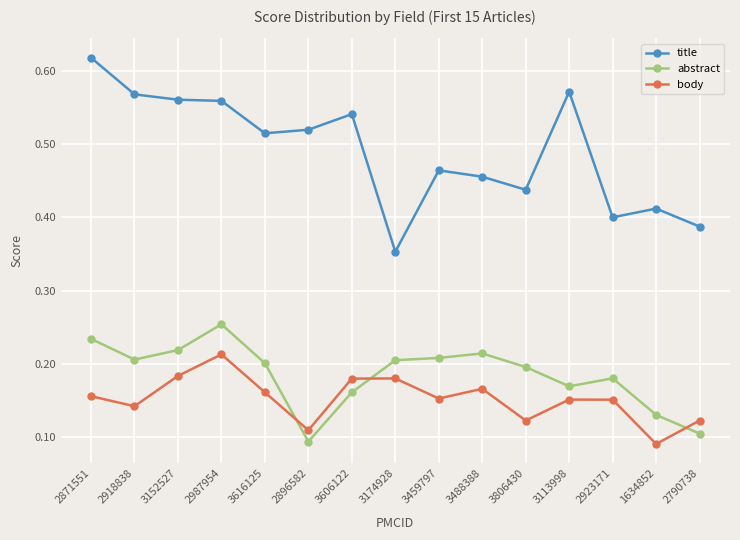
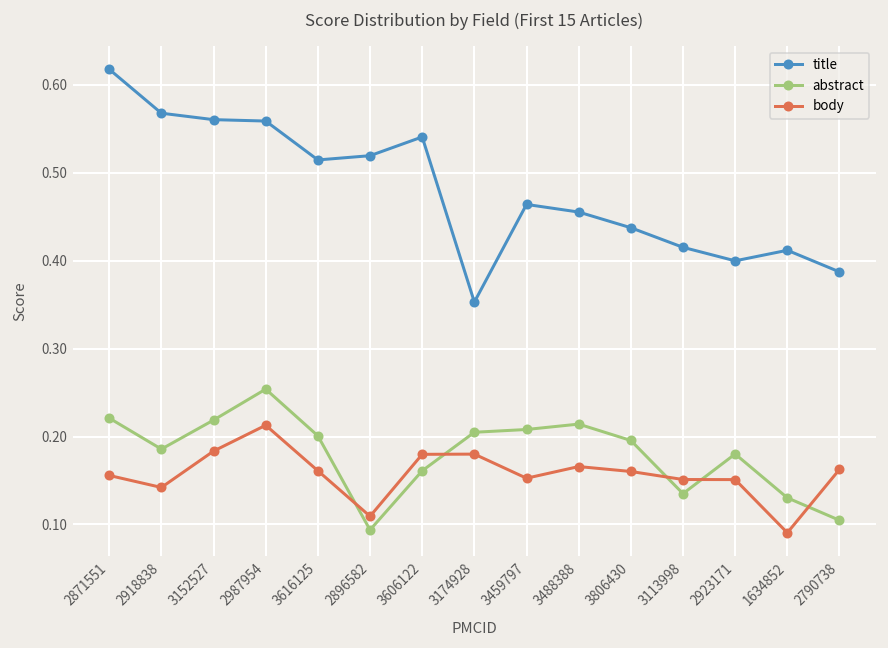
abstract, 2871551: 0.23 -> 0.22
abstract, 2918838: 0.21 -> 0.19
body, 3806430: 0.12 -> 0.16
title, 3113998: 0.57 -> 0.42
abstract, 3113998: 0.17 -> 0.14
body, 2790738: 0.12 -> 0.16
